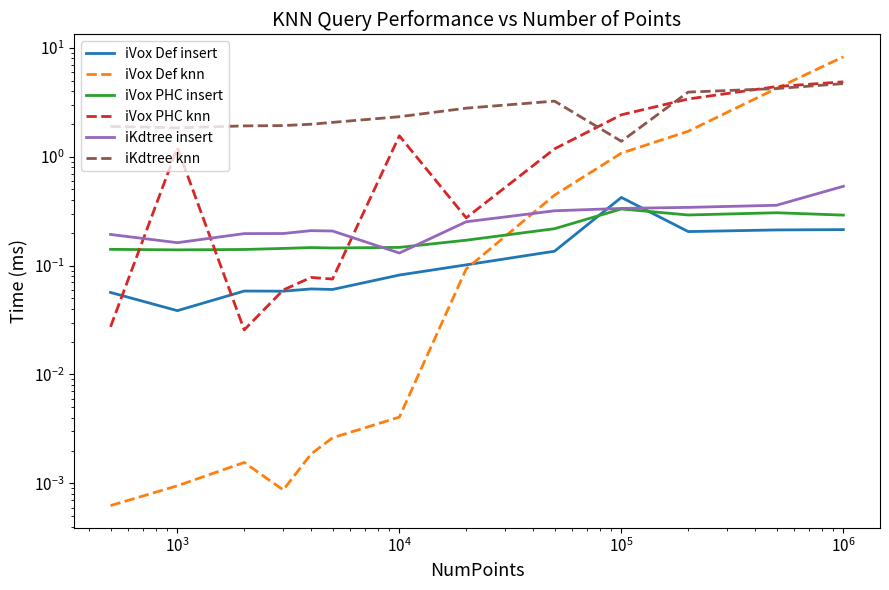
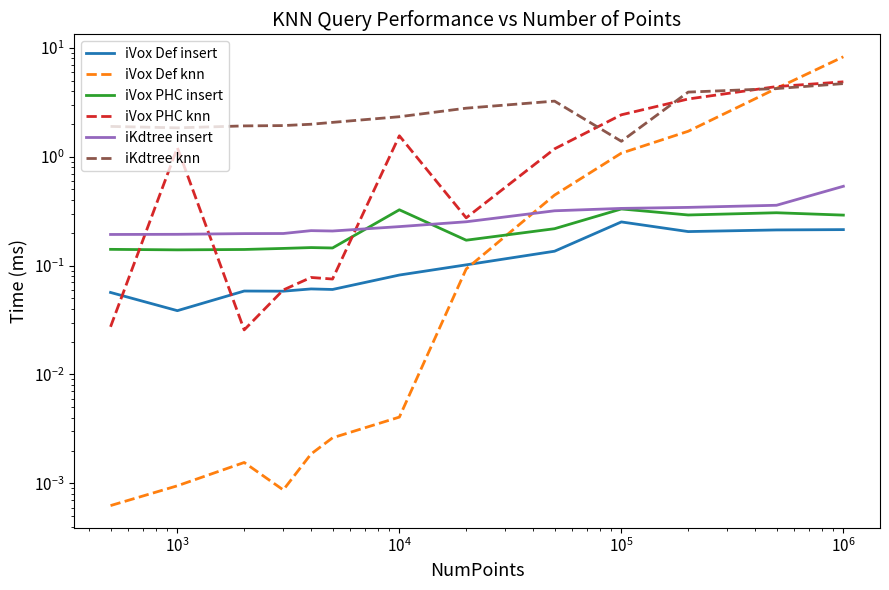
iKdtree insert, 10^3: 0.16 -> 0.19
iVox PHC insert, 10^4: 0.15 -> 0.33
iKdtree insert, 10^4: 0.13 -> 0.23
iVox Def insert, 10^5: 0.42 -> 0.25
